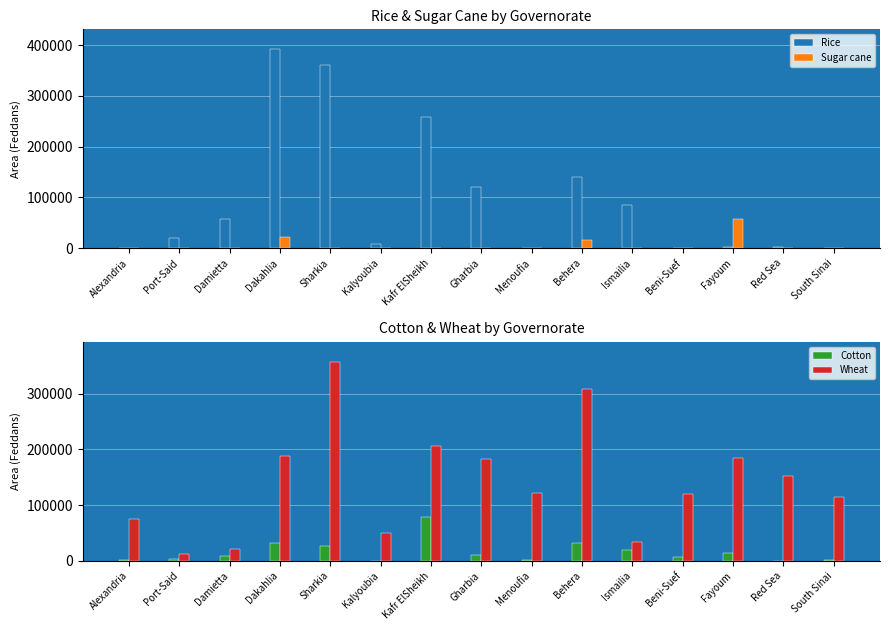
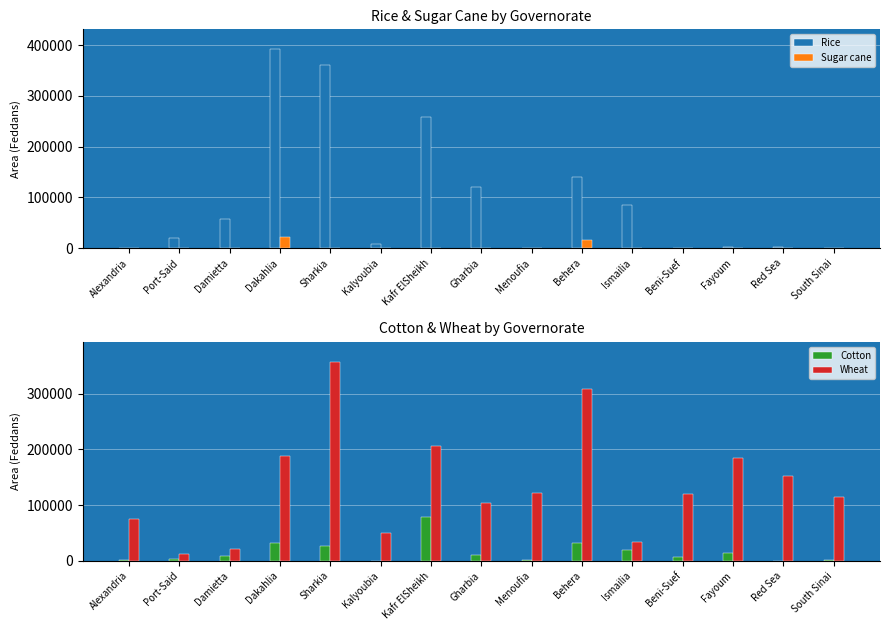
Rice & Sugar Cane by Governorate, Sugar cane, Fayoum: 60000 -> 0
Cotton & Wheat by Governorate, Wheat, Gharbia: 180000 -> 100000
